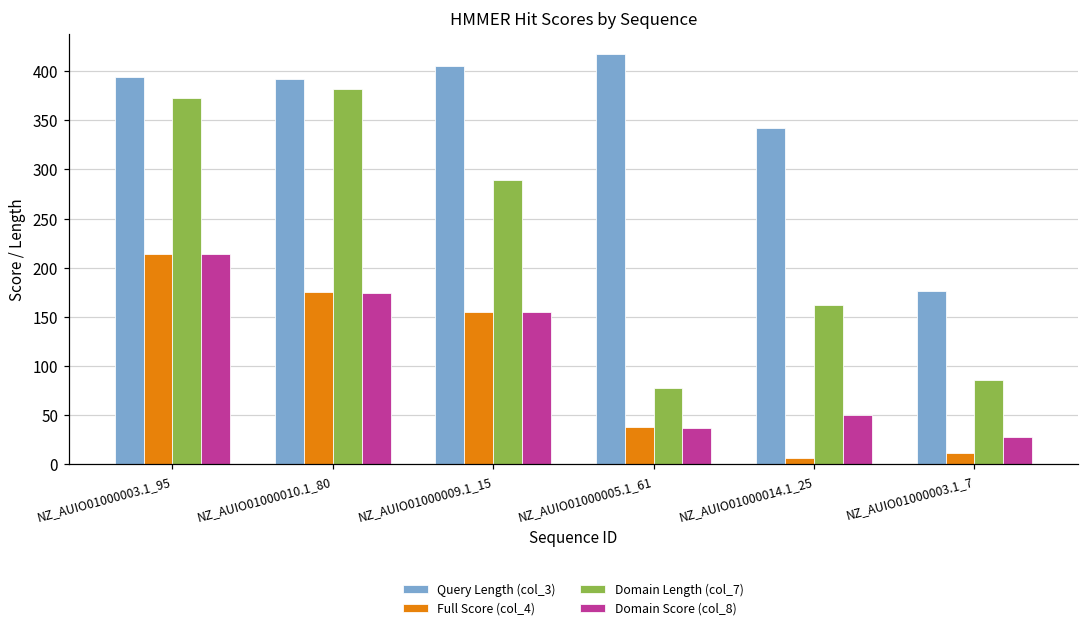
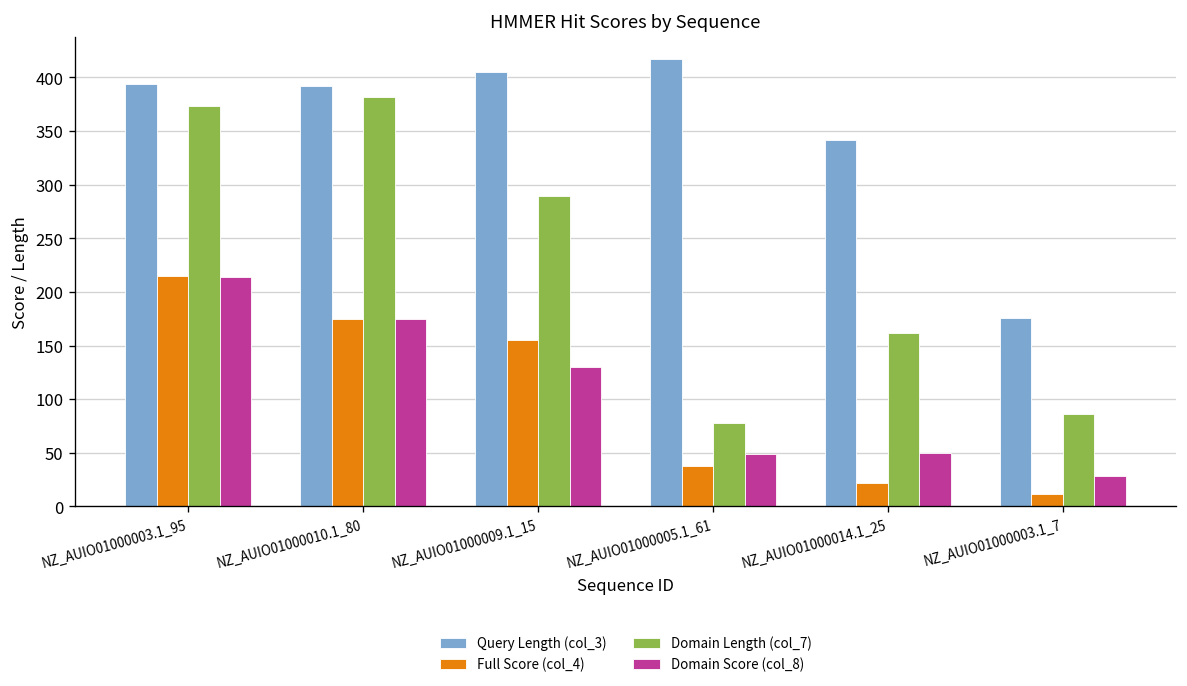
Domain Score (col_8), NZ_AUIO01000009.1_15: 160 -> 130
Domain Score (col_8), NZ_AUIO01000005.1_61: 40 -> 50
Full Score (col_4), NZ_AUIO01000014.1_25: 10 -> 20
